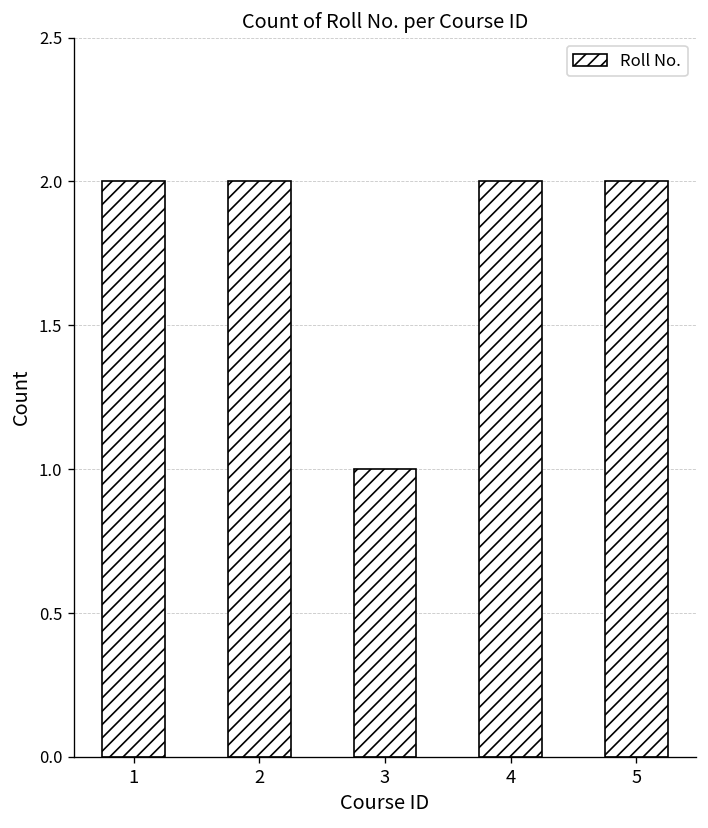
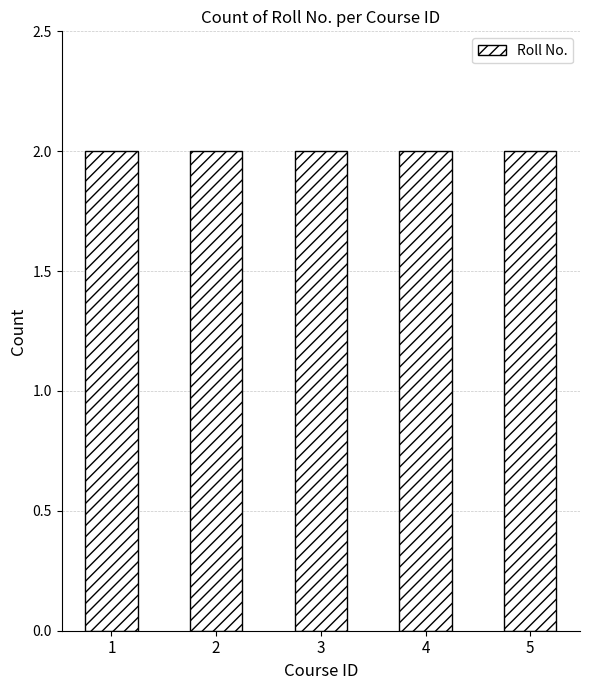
3: 1 -> 2
